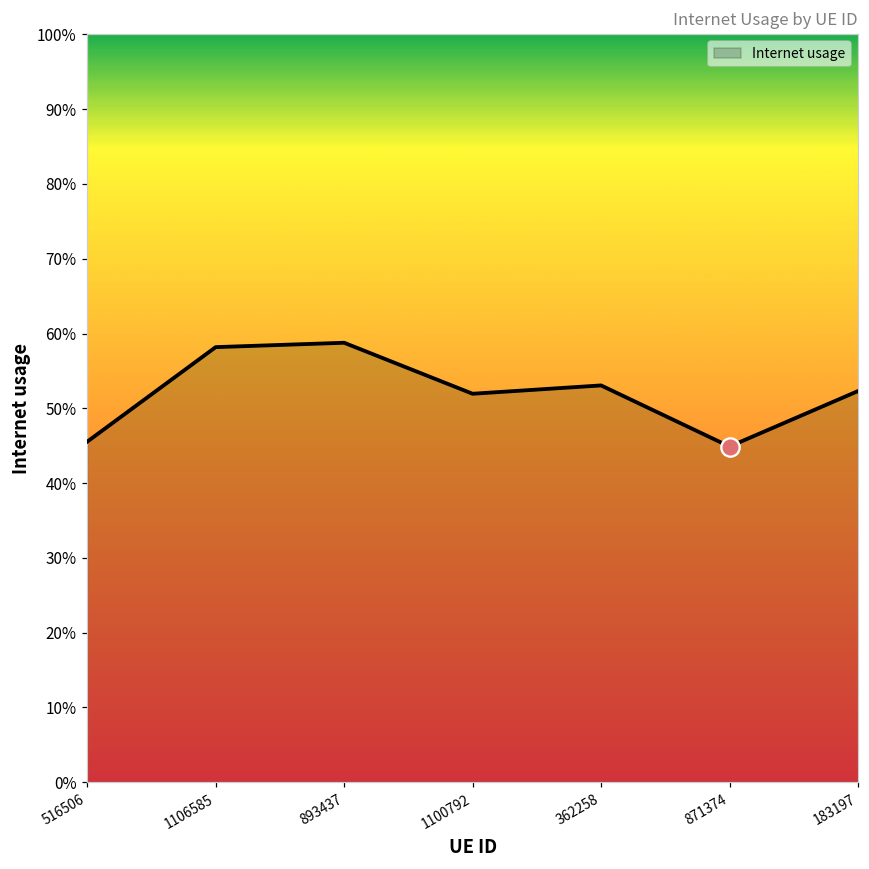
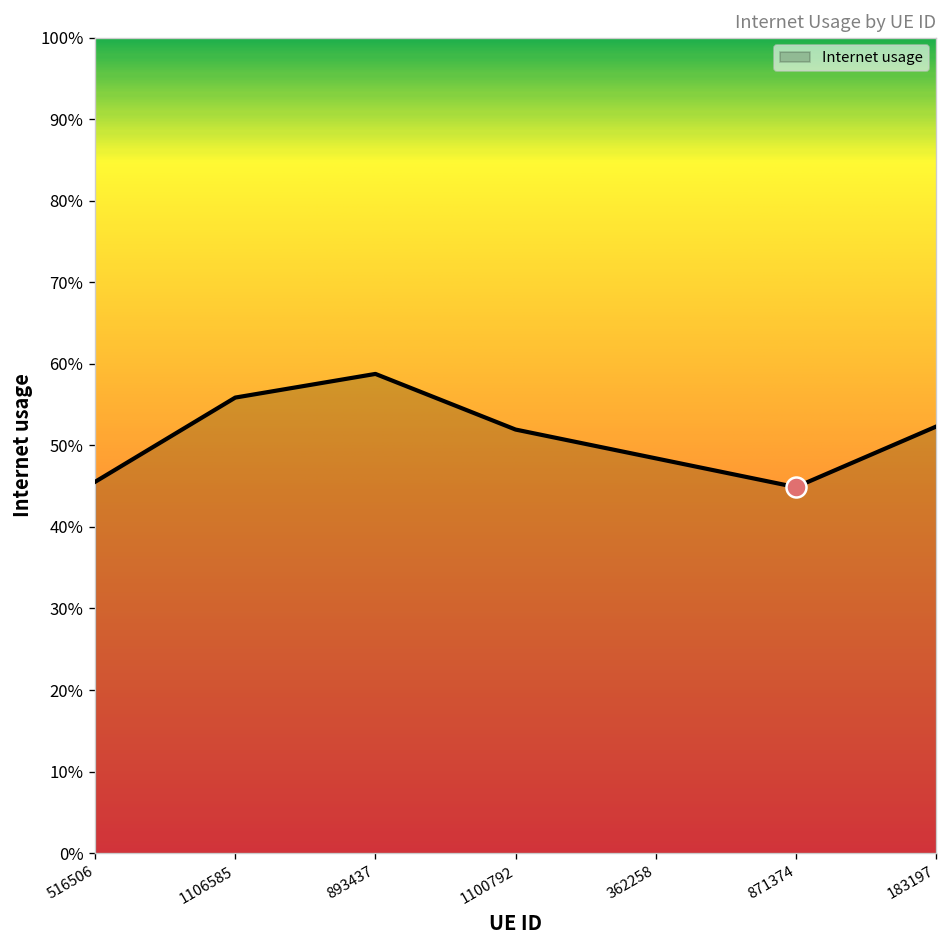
Internet usage, 1106585: 58% -> 56%
Internet usage, 362258: 53% -> 48%
